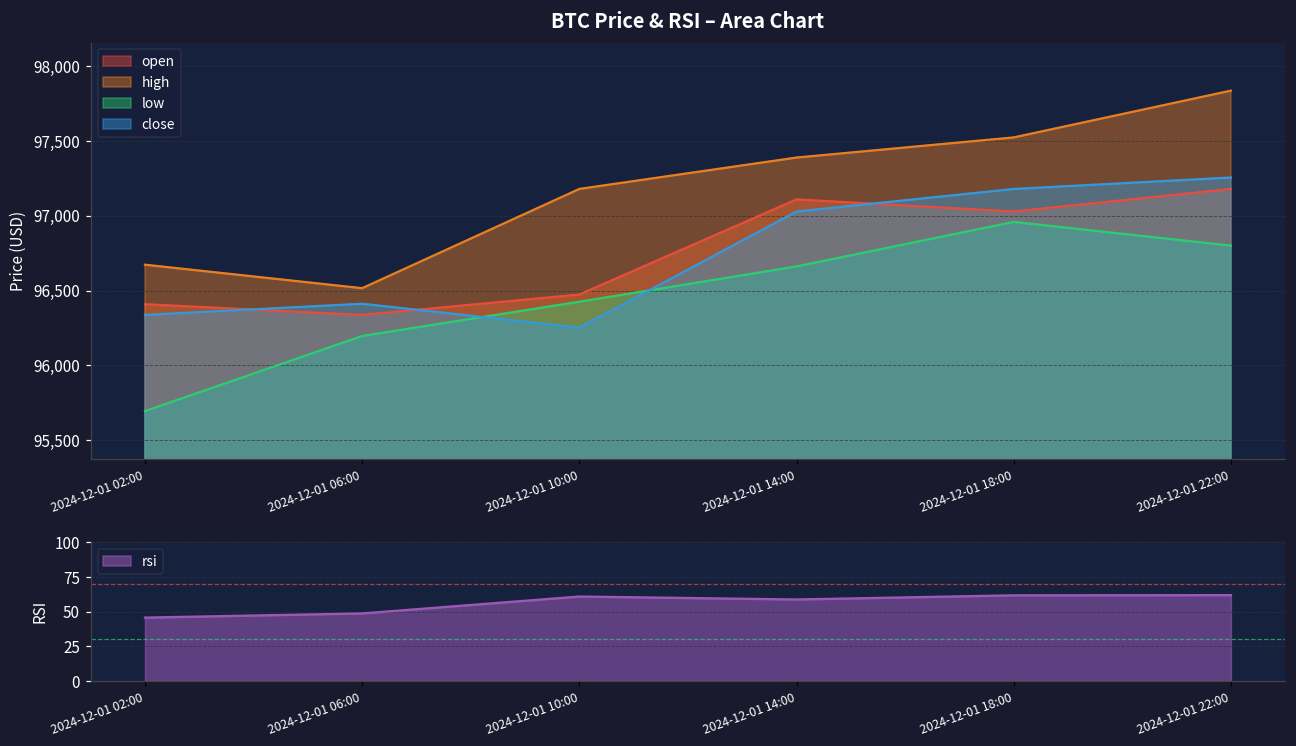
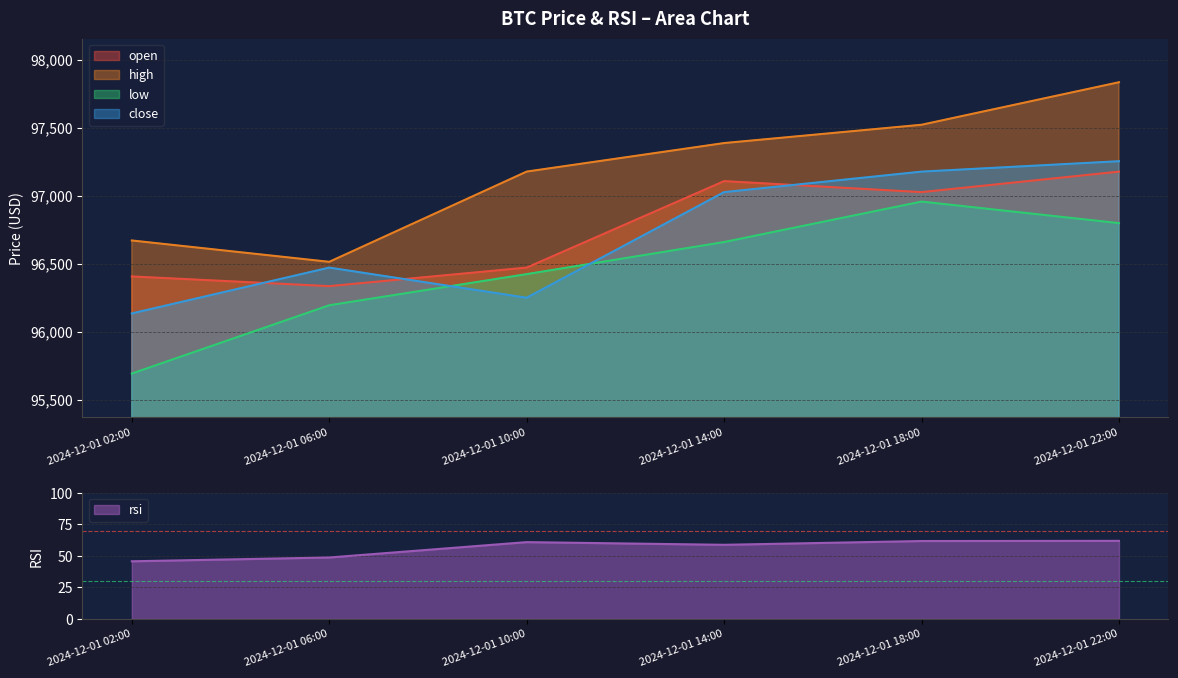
BTC Price & RSI – Area Chart, close, 2024-12-01 02:00: 96,340 -> 96,140
BTC Price & RSI – Area Chart, close, 2024-12-01 06:00: 96,410 -> 96,470
